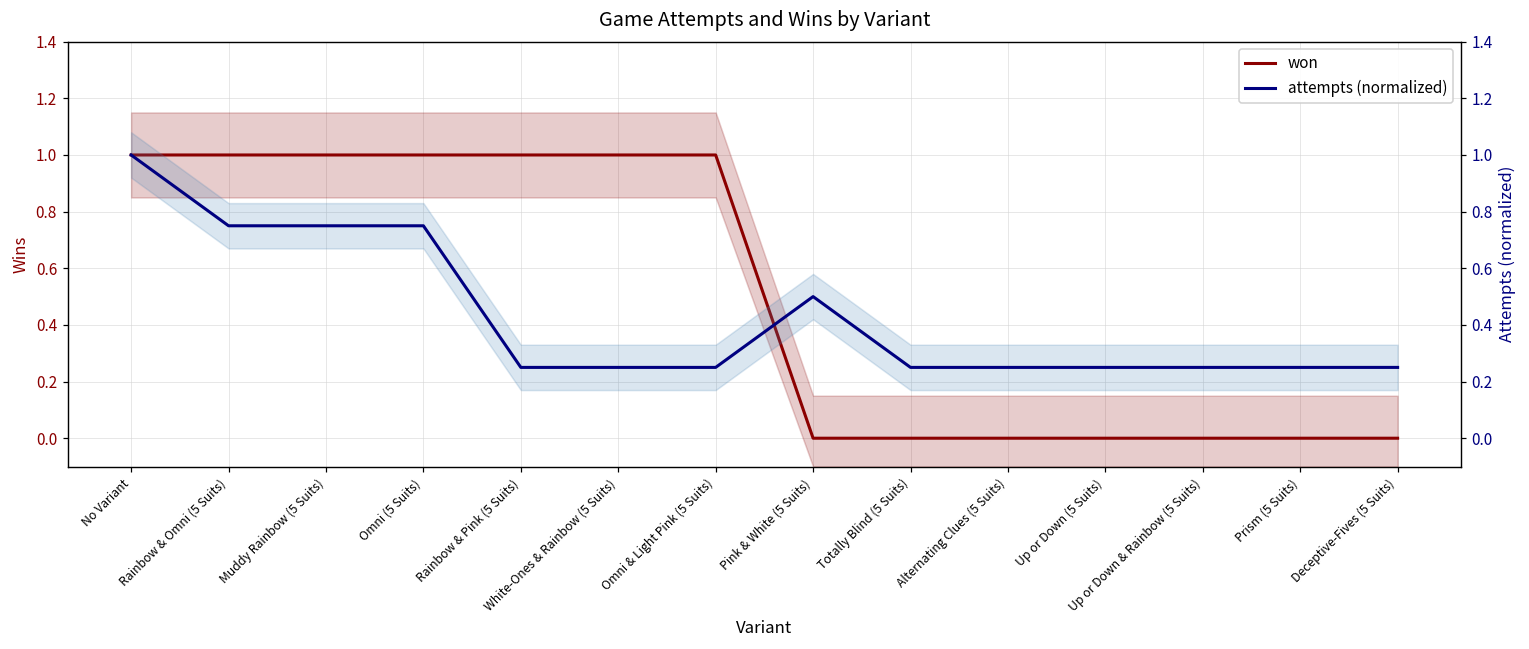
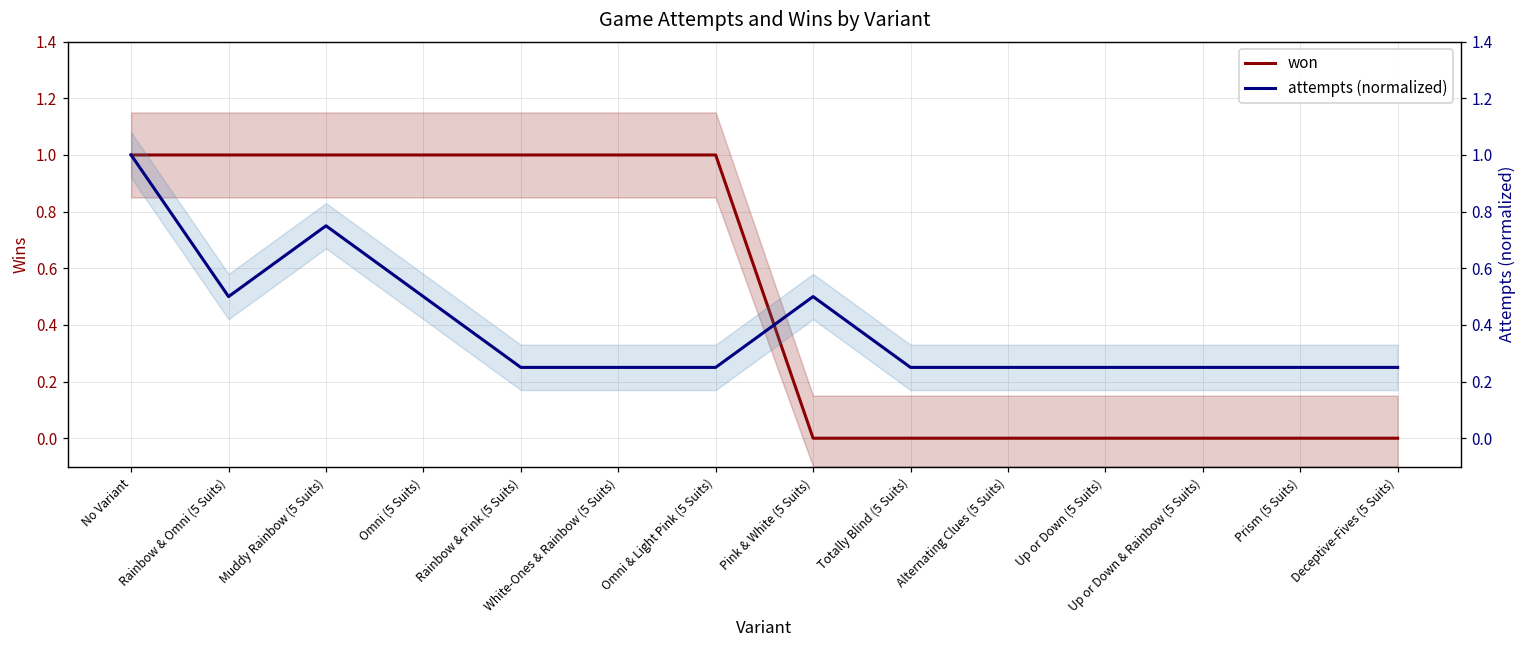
attempts (normalized), Rainbow & Omni (5 Suits): 0.75 -> 0.50
attempts (normalized), Omni (5 Suits): 0.75 -> 0.50
